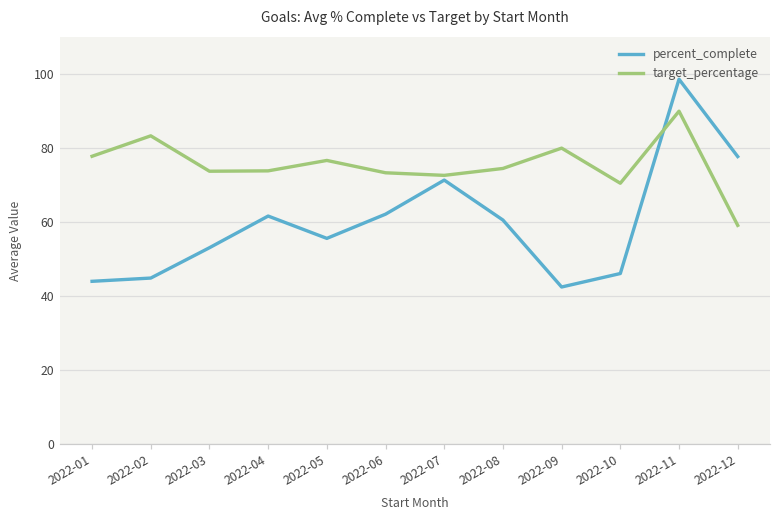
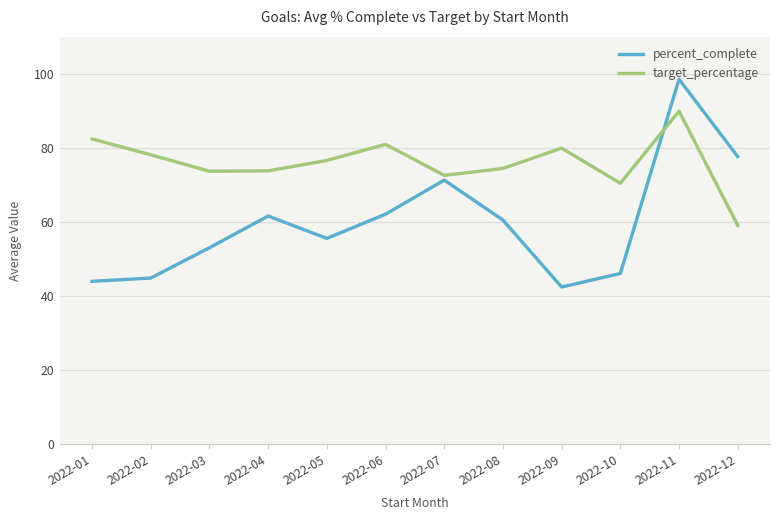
target_percentage, 2022-01: 78 -> 83
target_percentage, 2022-02: 83 -> 78
target_percentage, 2022-06: 73 -> 81
